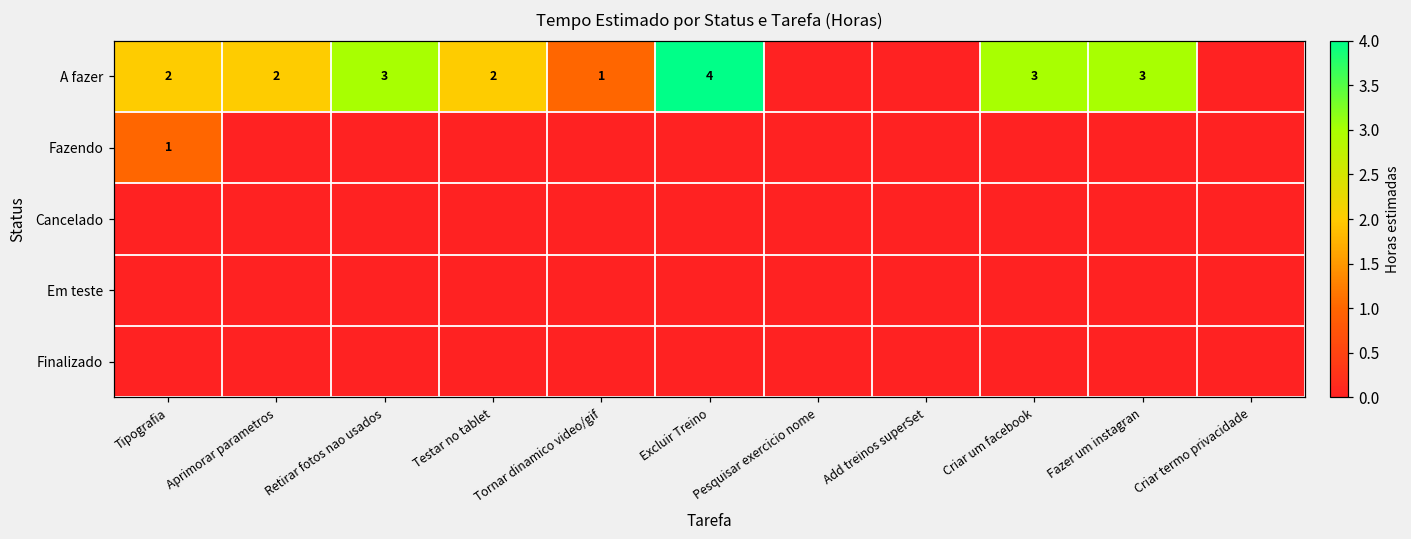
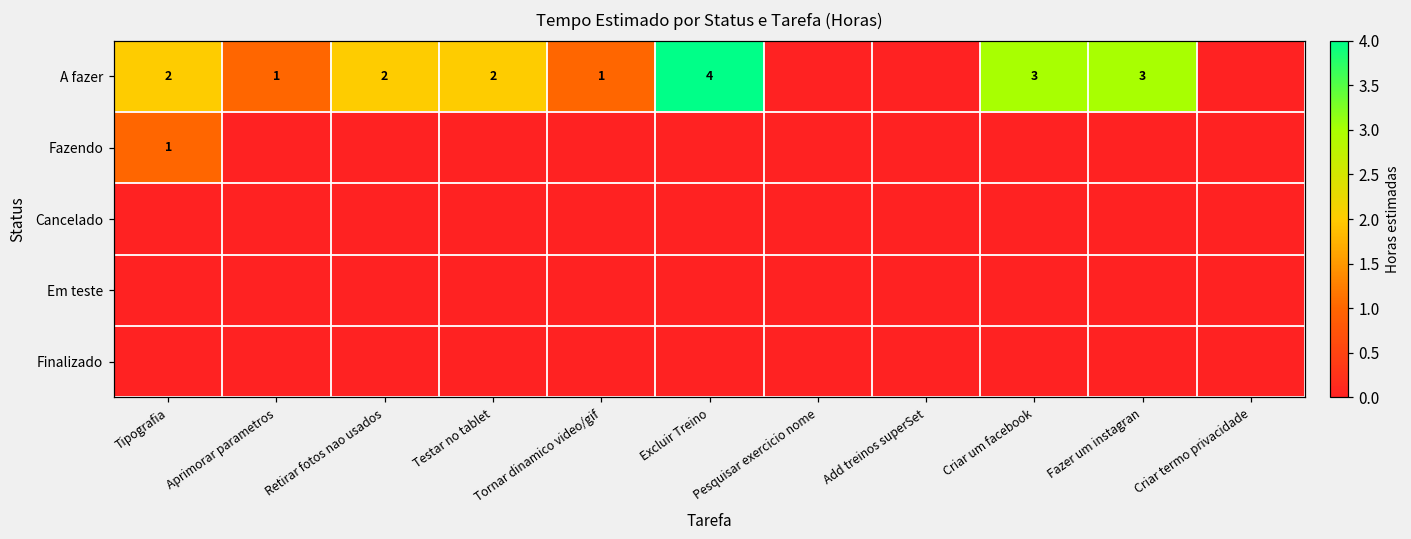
A fazer, Aprimorar parametros: 2 -> 1
A fazer, Retirar fotos nao usados: 3 -> 2
